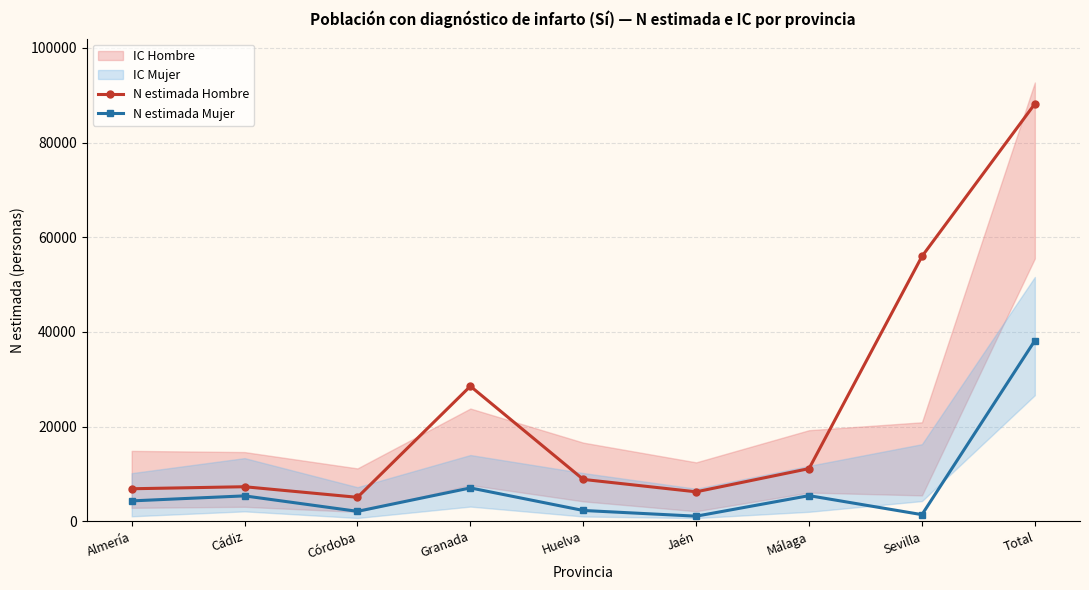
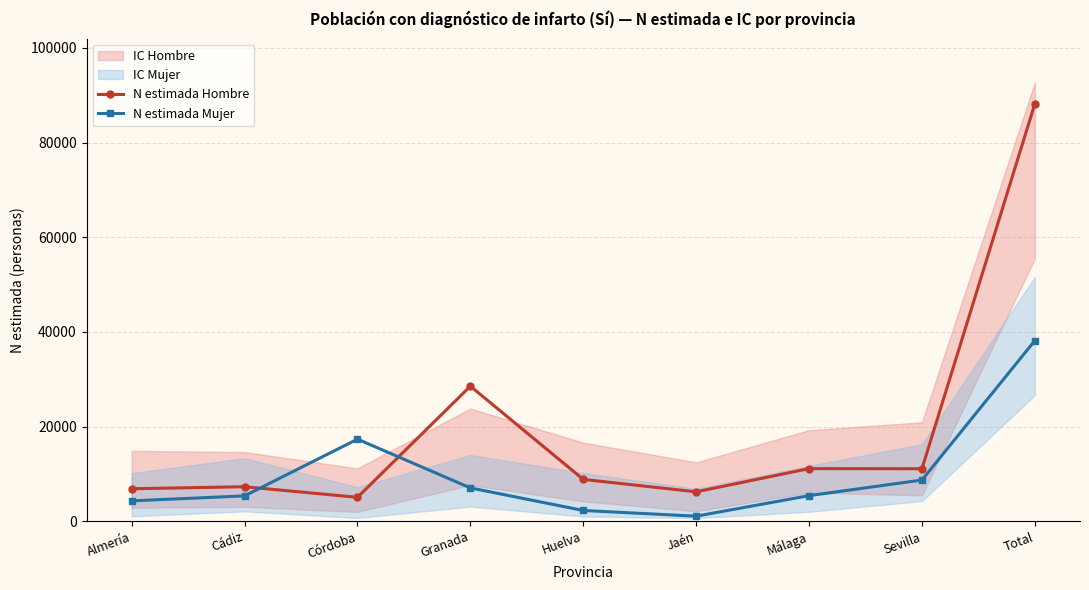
N estimada Mujer, Córdoba: 2000 -> 17000
N estimada Hombre, Sevilla: 56000 -> 11000
N estimada Mujer, Sevilla: 1000 -> 9000
